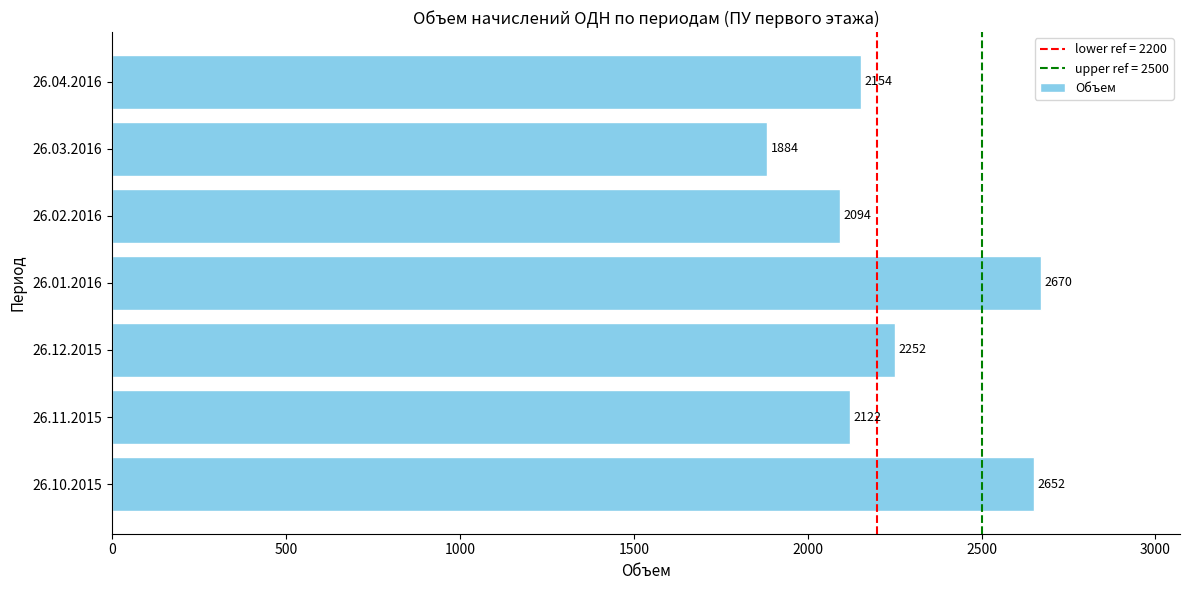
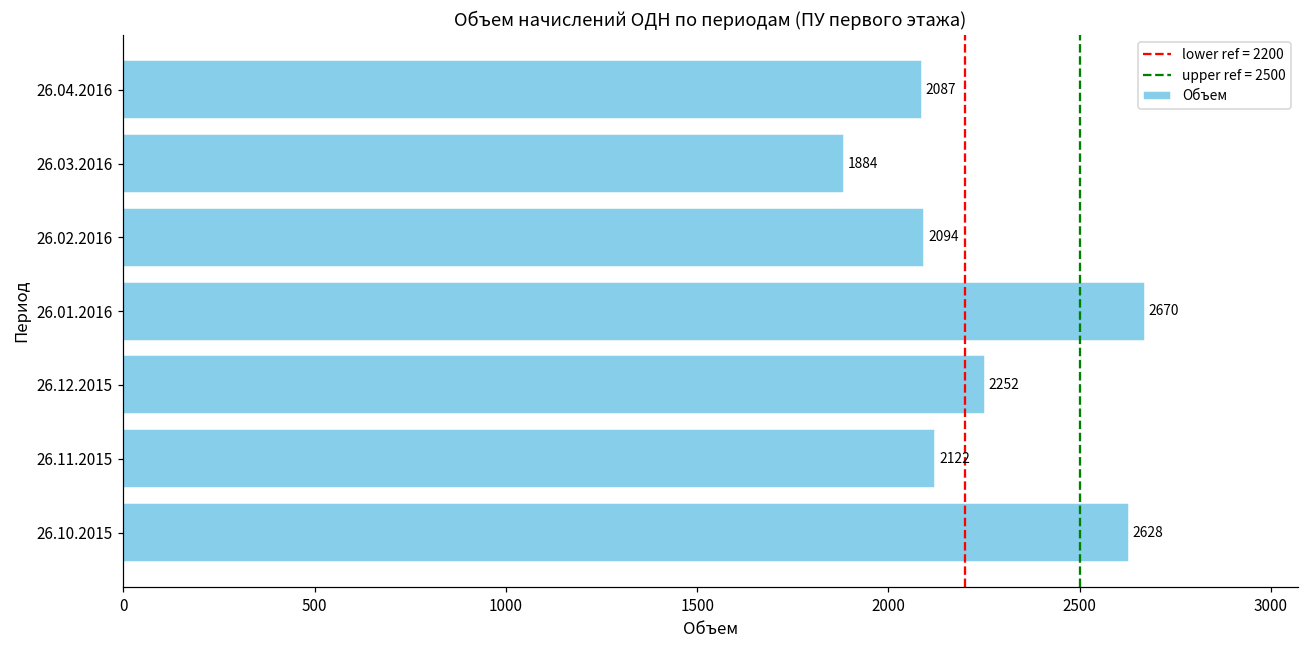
26.04.2016: 2154 -> 2087
26.10.2015: 2652 -> 2628
